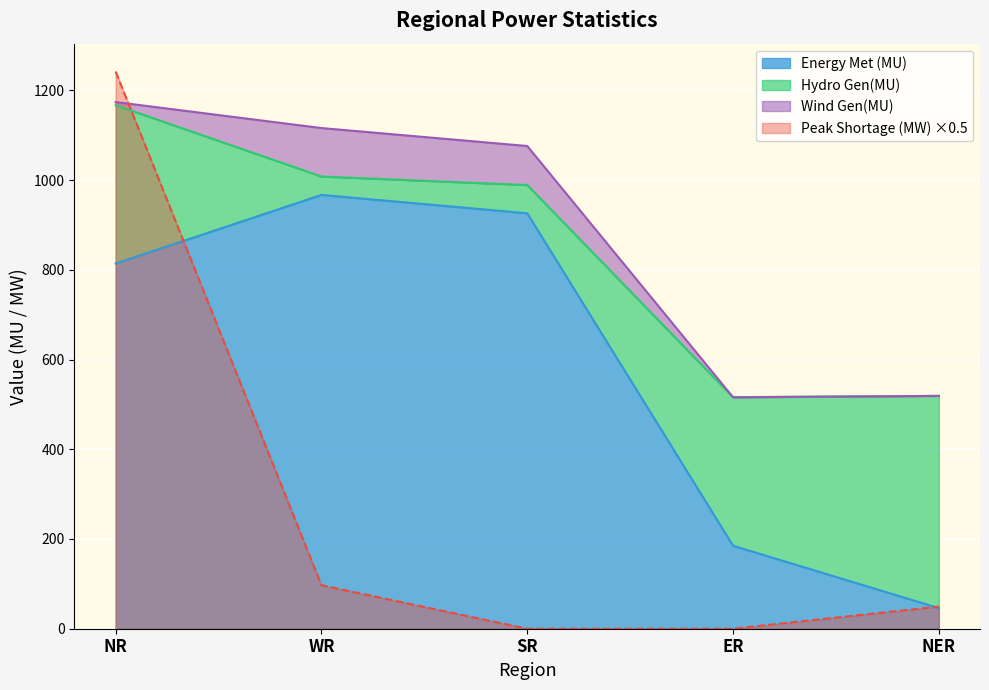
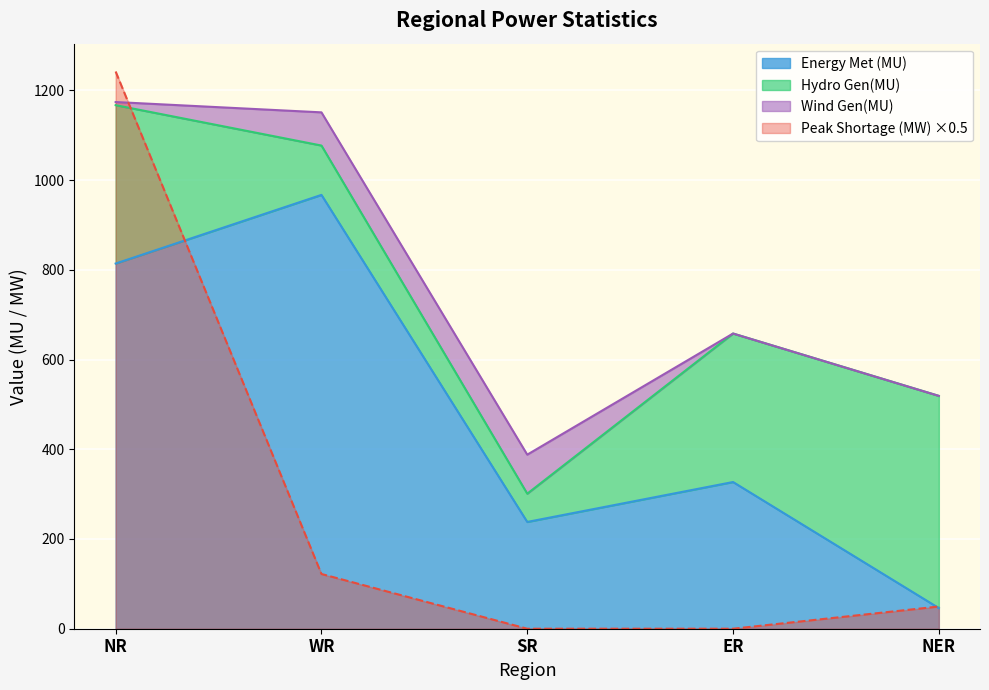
Hydro Gen(MU), WR: 40 -> 110
Wind Gen(MU), WR: 110 -> 70
Peak Shortage (MW) ×0.5, WR: 100 -> 120
Energy Met (MU), SR: 930 -> 240
Energy Met (MU), ER: 190 -> 330
